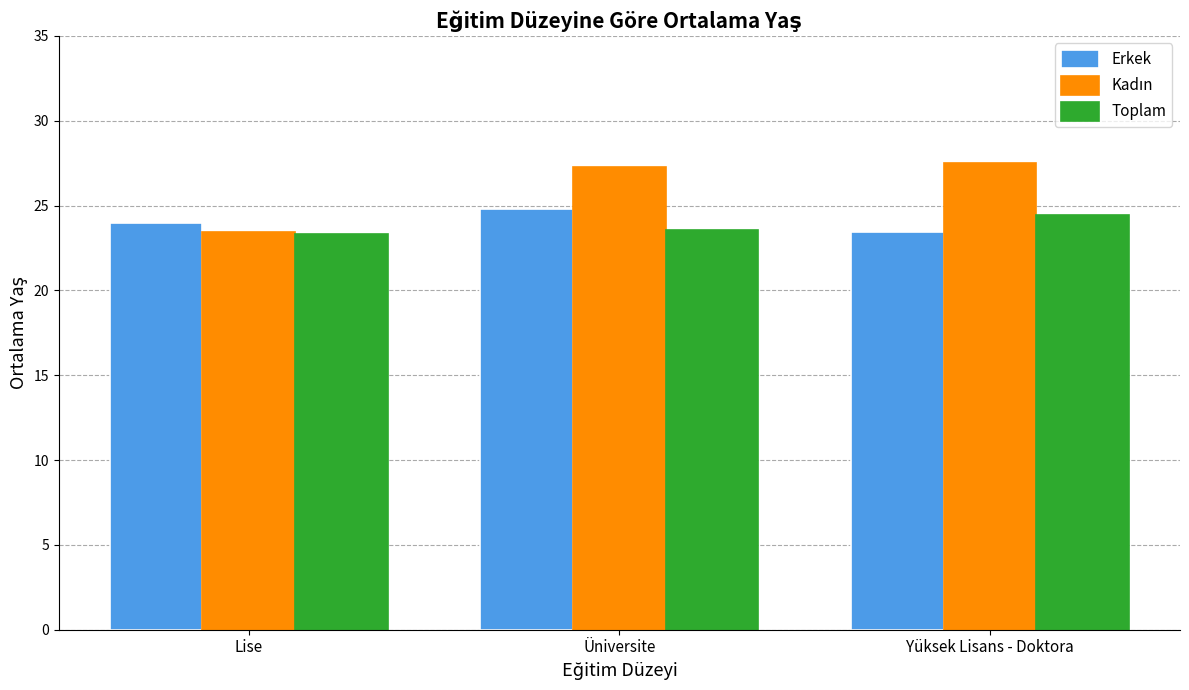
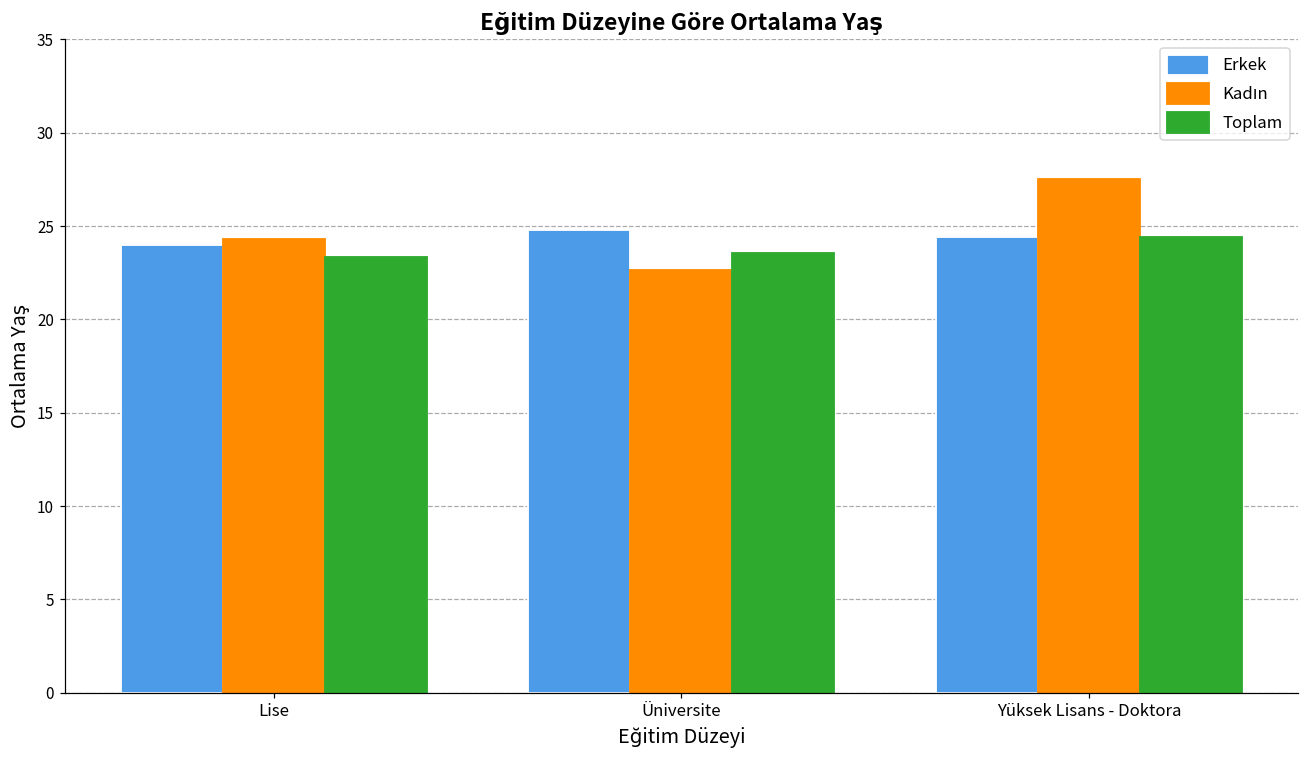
Kadın, Lise: 23.4 -> 24.3
Kadın, Üniversite: 27.3 -> 22.7
Erkek, Yüksek Lisans - Doktora: 23.4 -> 24.4
